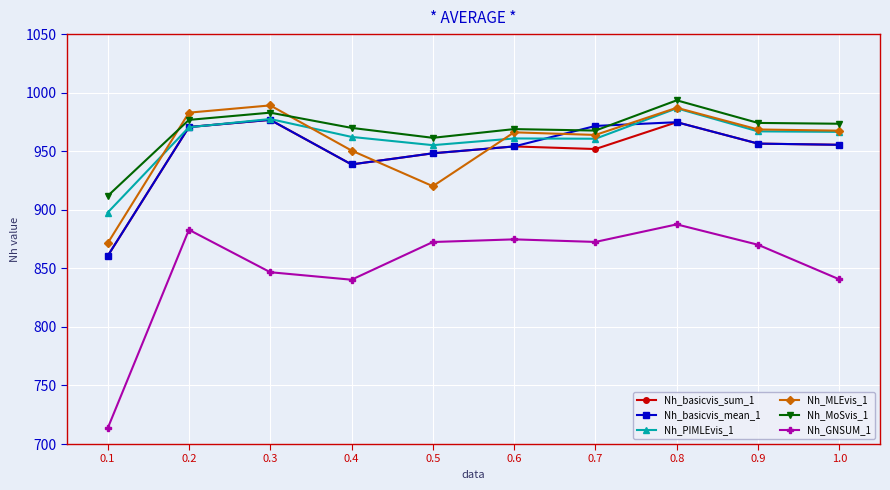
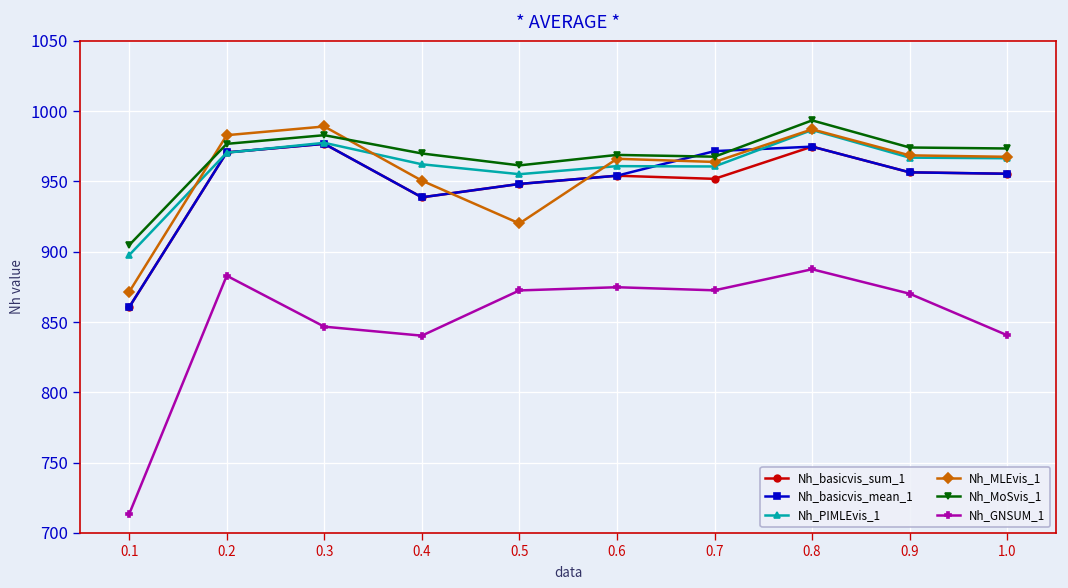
Nh_MoSvis_1, 0.1: 912 -> 905
